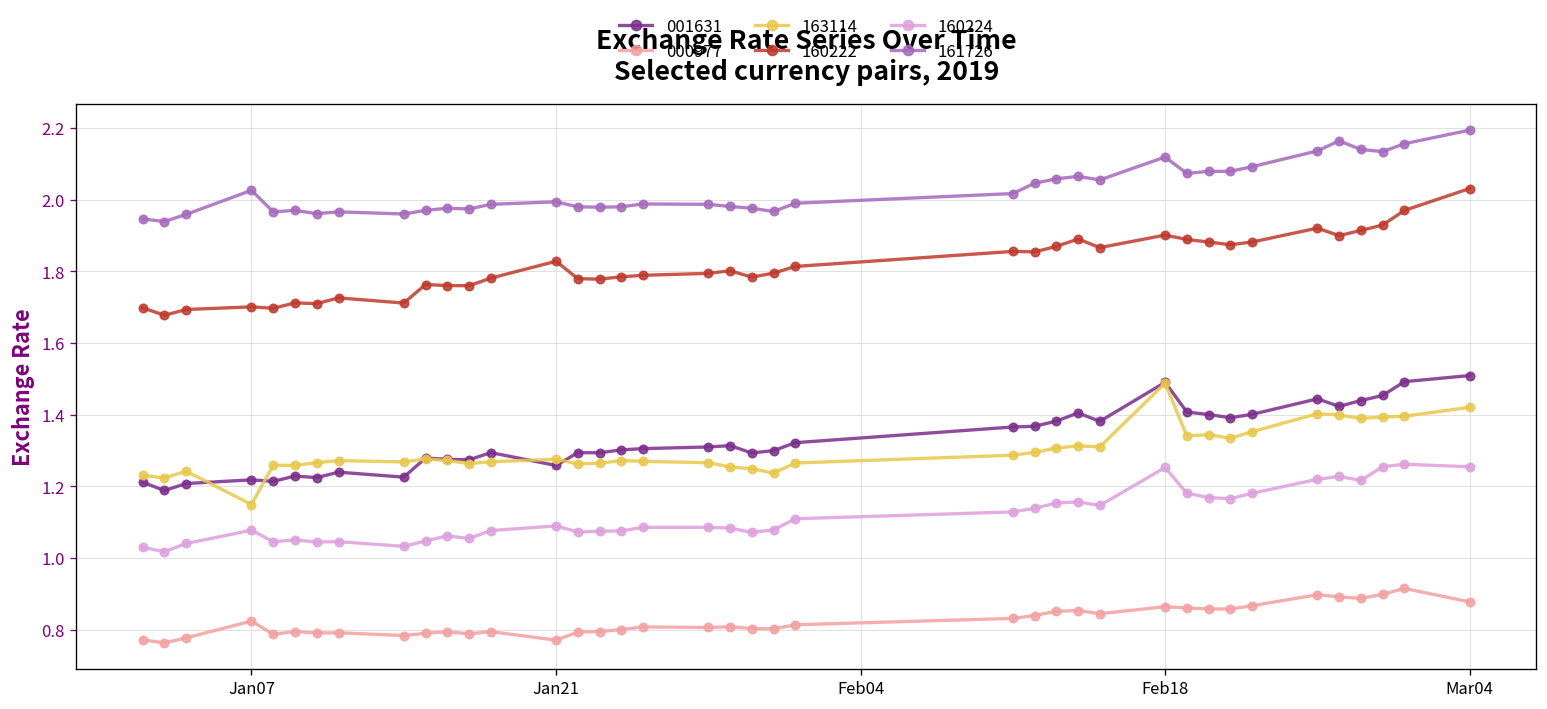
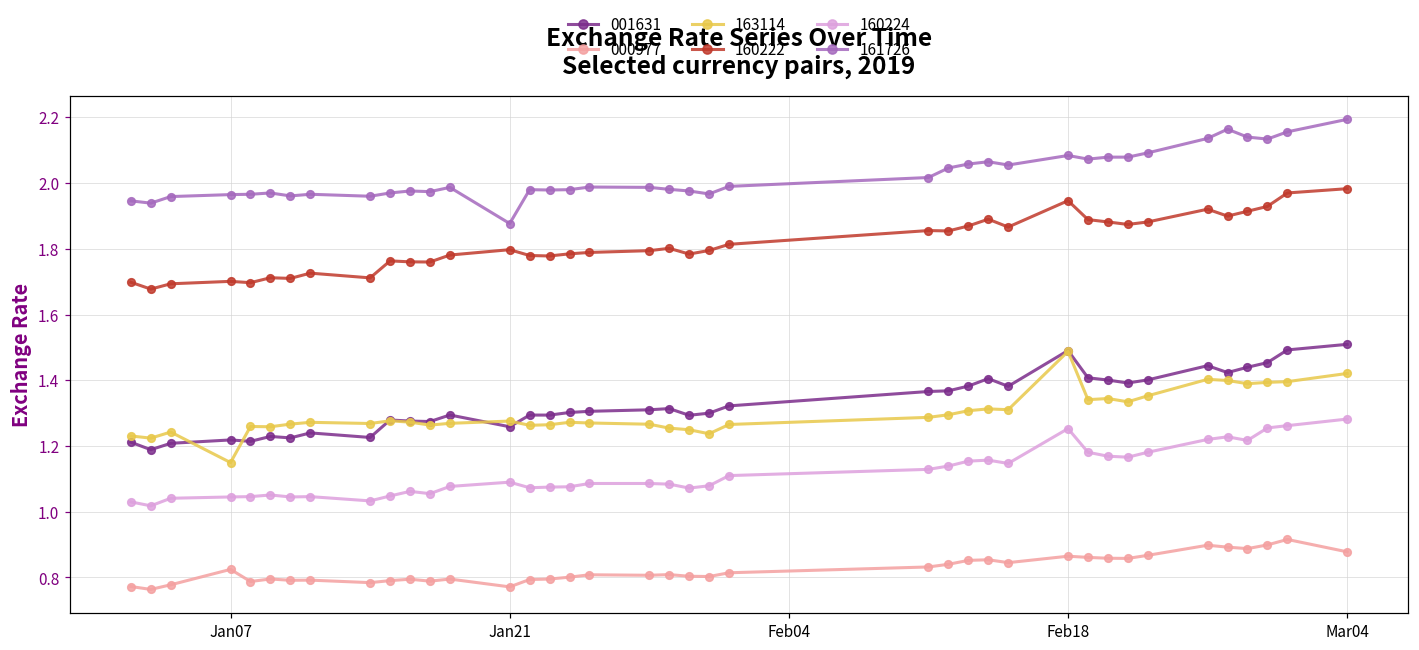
160224, Jan07: 1.08 -> 1.05
161726, Jan07: 2.03 -> 1.97
160222, Jan21: 1.83 -> 1.80
161726, Jan21: 1.99 -> 1.88
160222, Feb18: 1.90 -> 1.95
161726, Feb18: 2.12 -> 2.08
160222, Mar04: 2.03 -> 1.98
160224, Mar04: 1.26 -> 1.28
